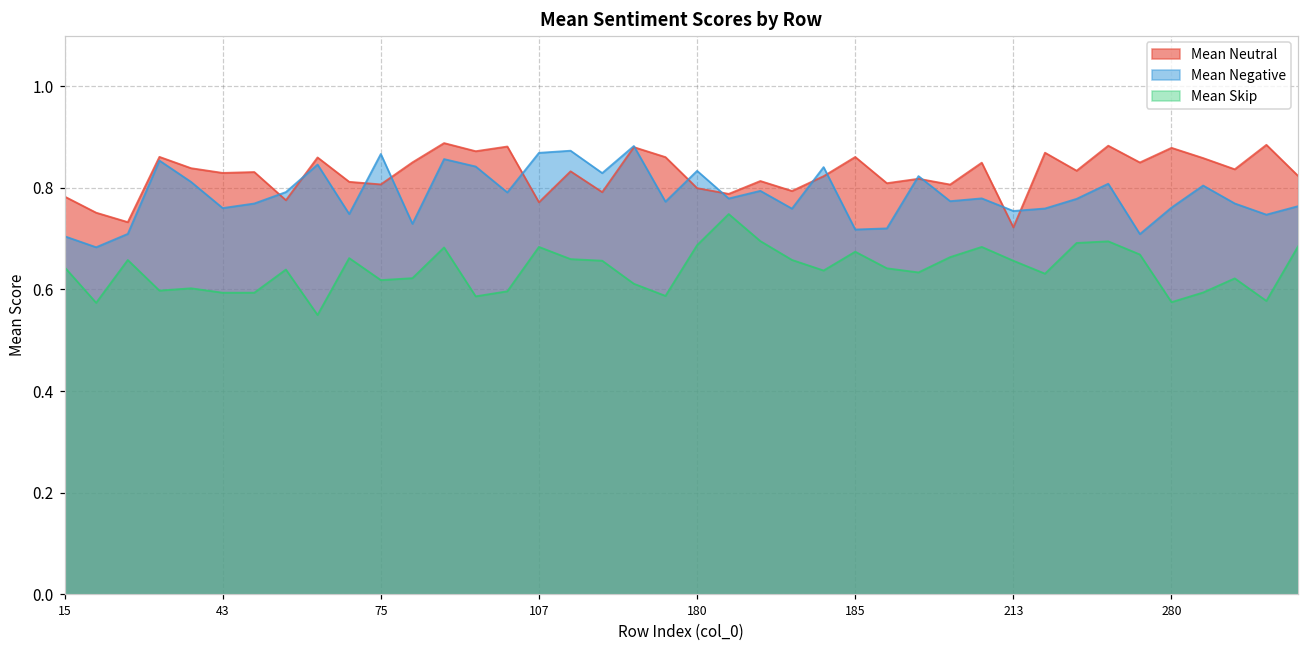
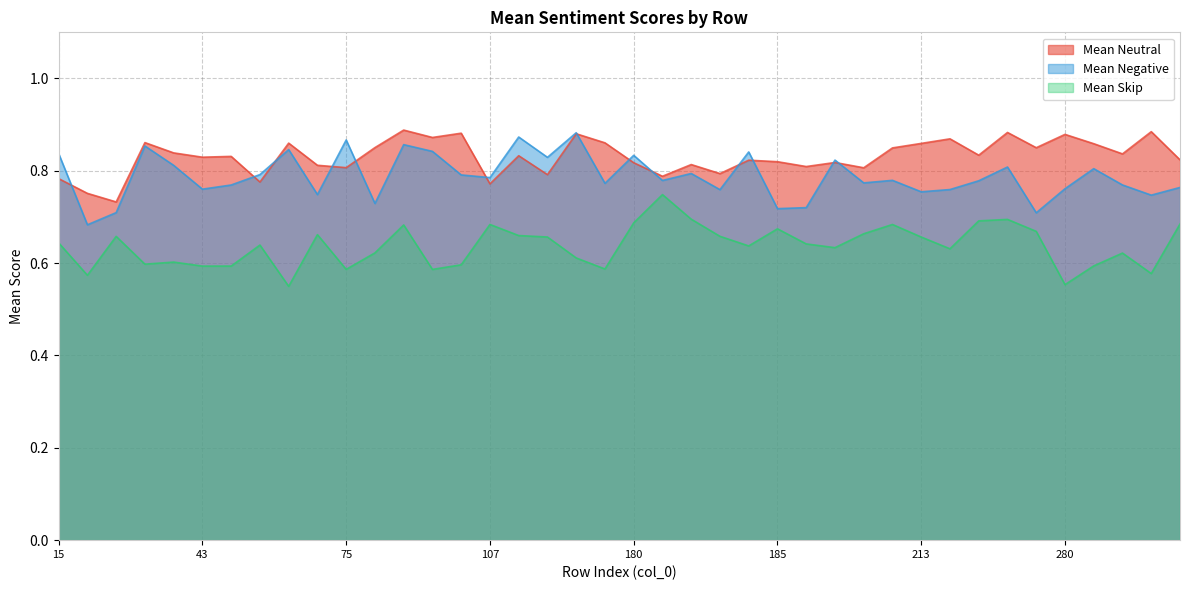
Mean Negative, 15: 0.70 -> 0.84
Mean Skip, 75: 0.62 -> 0.59
Mean Negative, 107: 0.87 -> 0.79
Mean Neutral, 180: 0.80 -> 0.82
Mean Neutral, 185: 0.86 -> 0.82
Mean Neutral, 213: 0.72 -> 0.86
Mean Skip, 280: 0.58 -> 0.55
